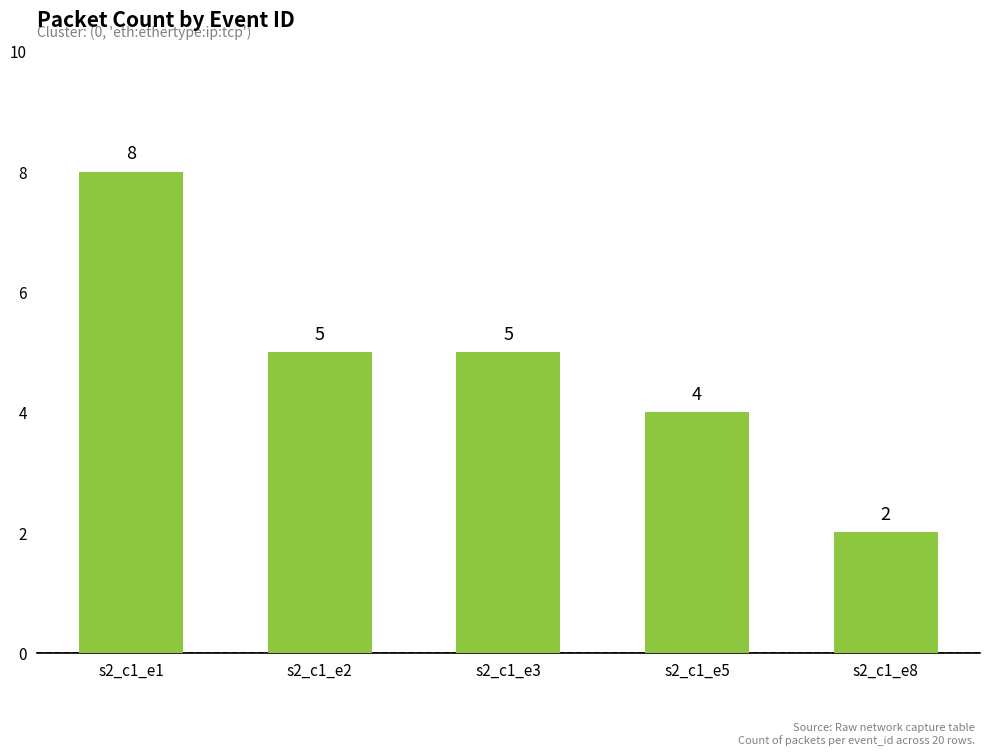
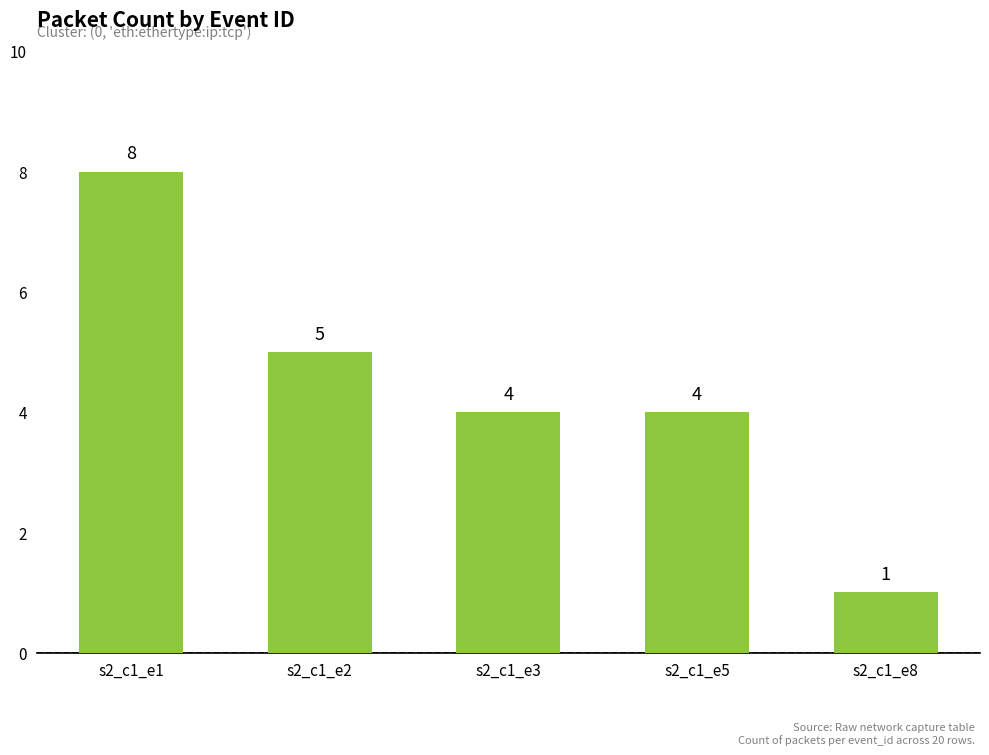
s2_c1_e3: 5 -> 4
s2_c1_e8: 2 -> 1
